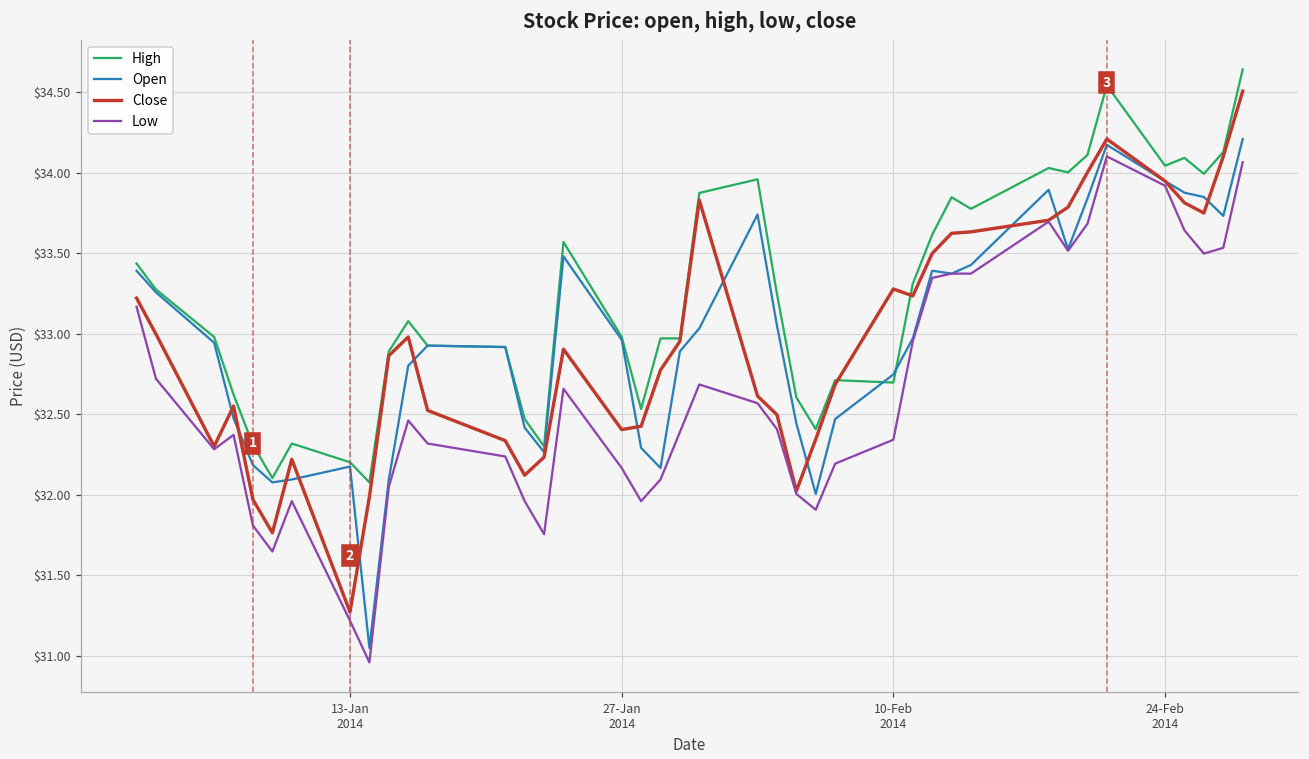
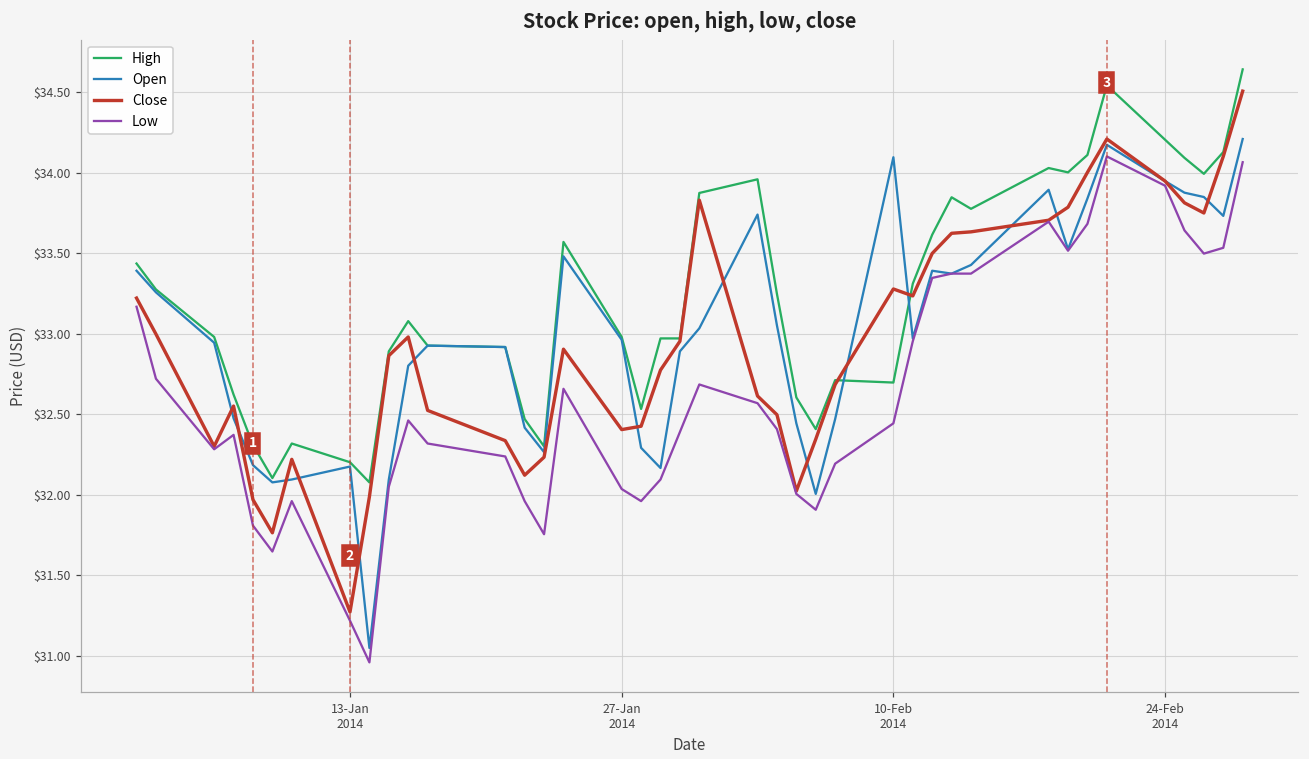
Low, 27-Jan 2014: $32.17 -> $32.04
Open, 10-Feb 2014: $32.75 -> $34.10
Low, 10-Feb 2014: $32.34 -> $32.44
High, 24-Feb 2014: $34.04 -> $34.20
